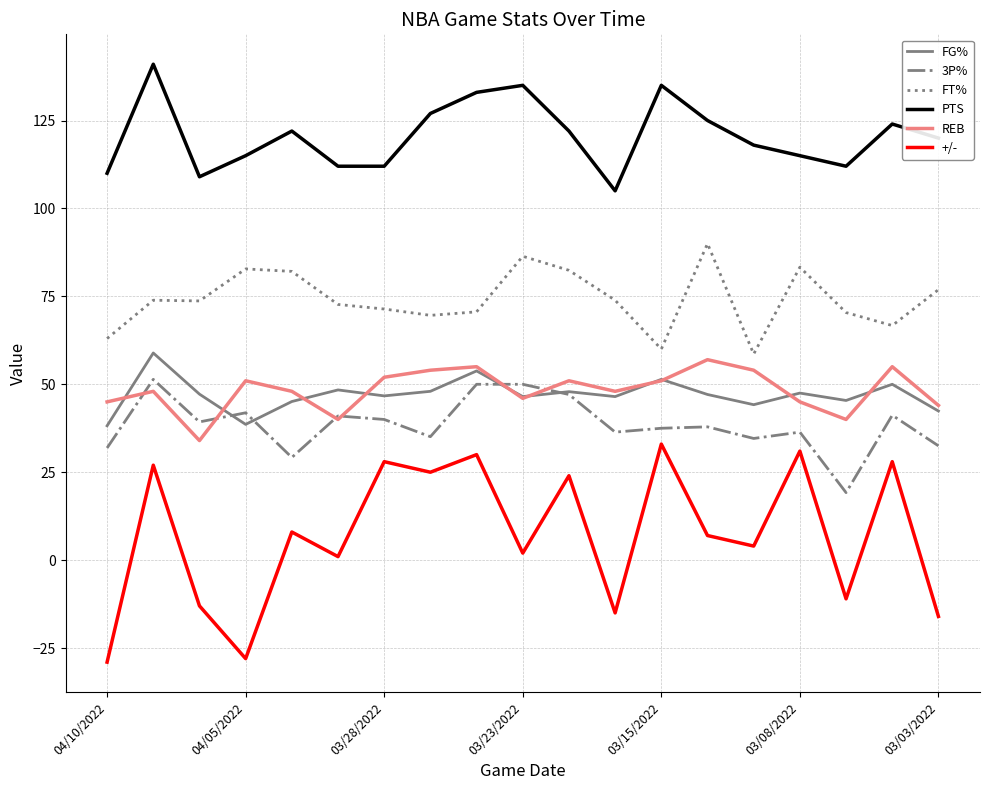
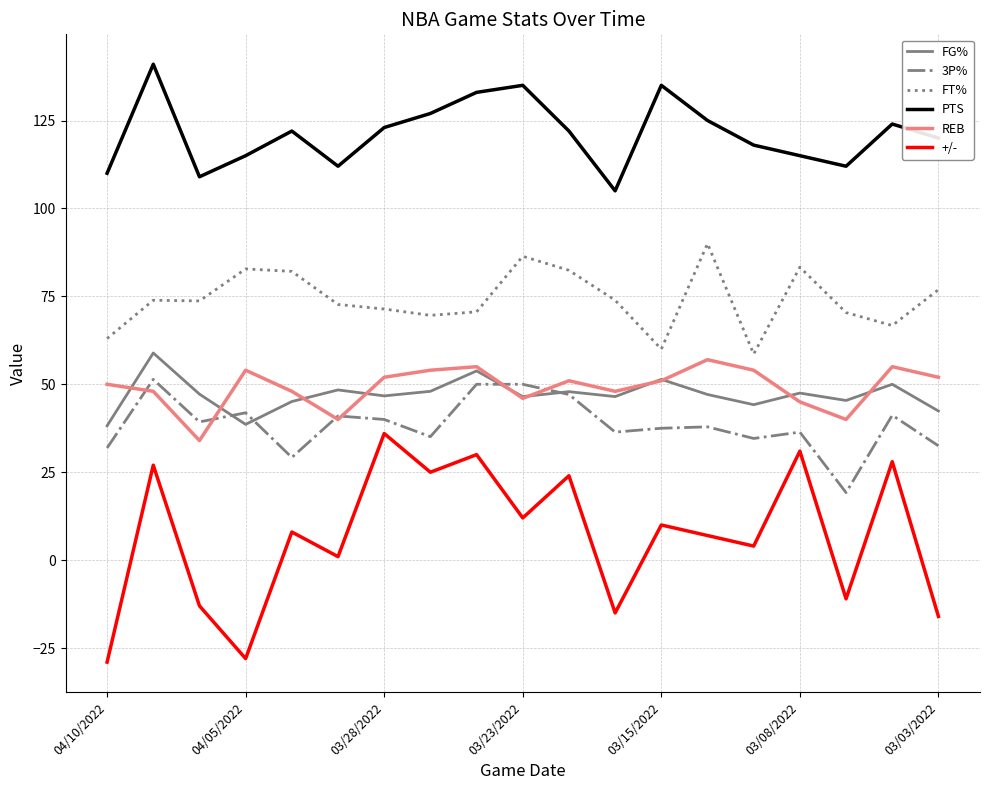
REB, 04/10/2022: 45 -> 50
REB, 04/05/2022: 51 -> 54
PTS, 03/28/2022: 112 -> 123
+/-, 03/28/2022: 28 -> 36
+/-, 03/23/2022: 2 -> 12
+/-, 03/15/2022: 33 -> 10
REB, 03/03/2022: 44 -> 52
